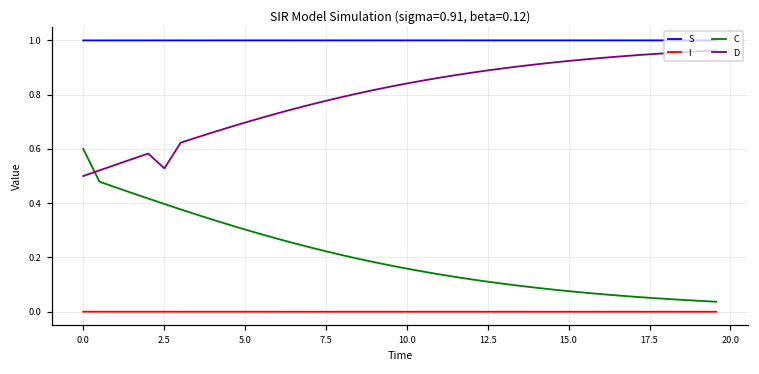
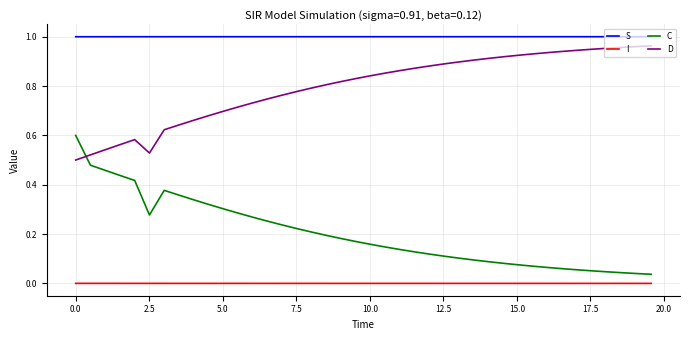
C, 2.5: 0.40 -> 0.28
